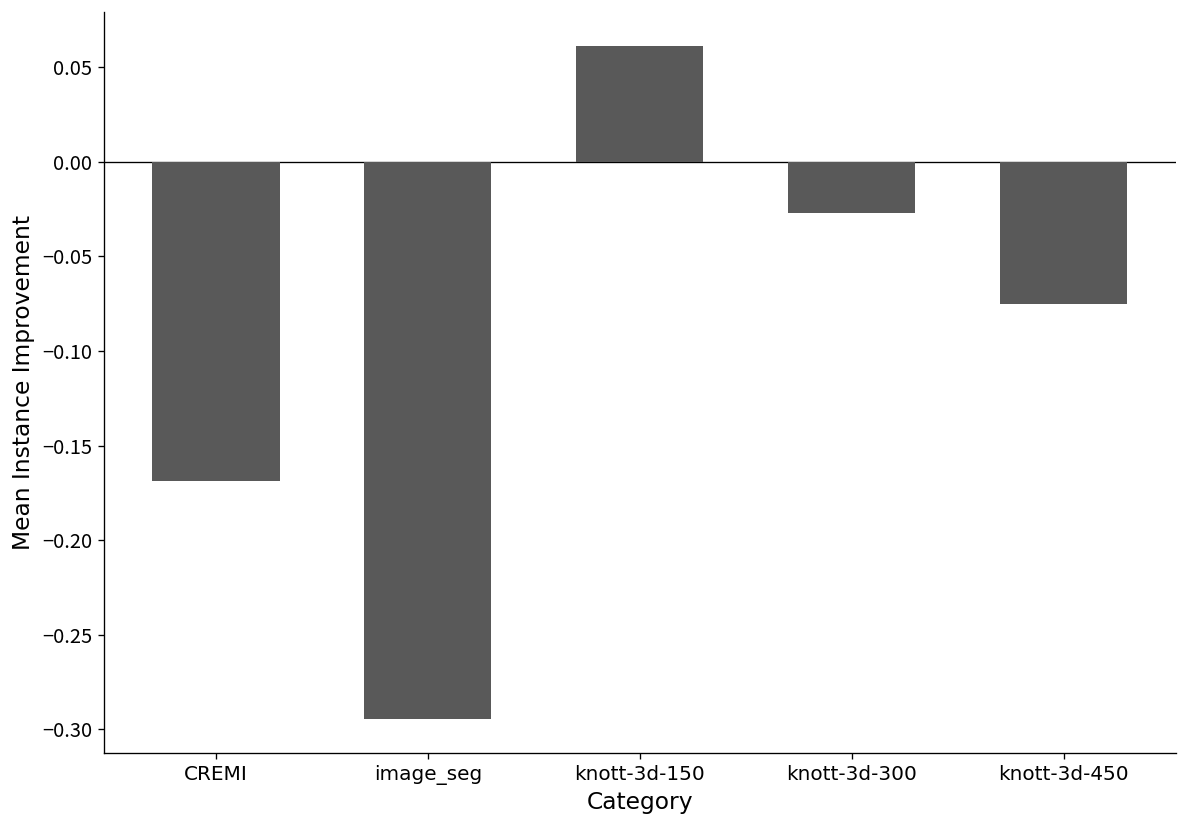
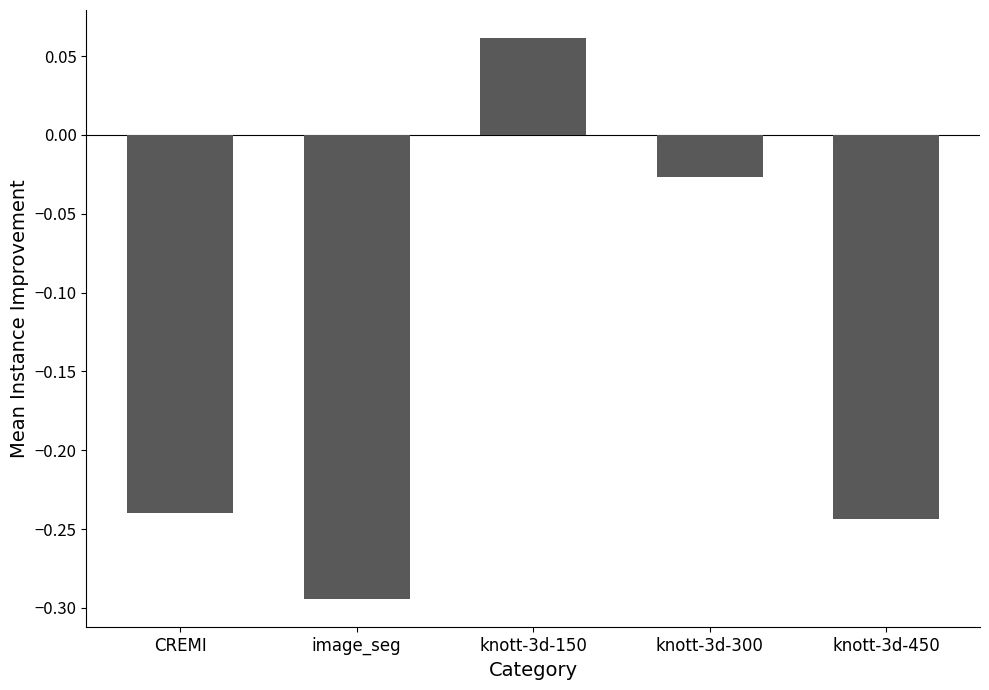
CREMI: -0.169 -> -0.240
knott-3d-450: -0.075 -> -0.244
